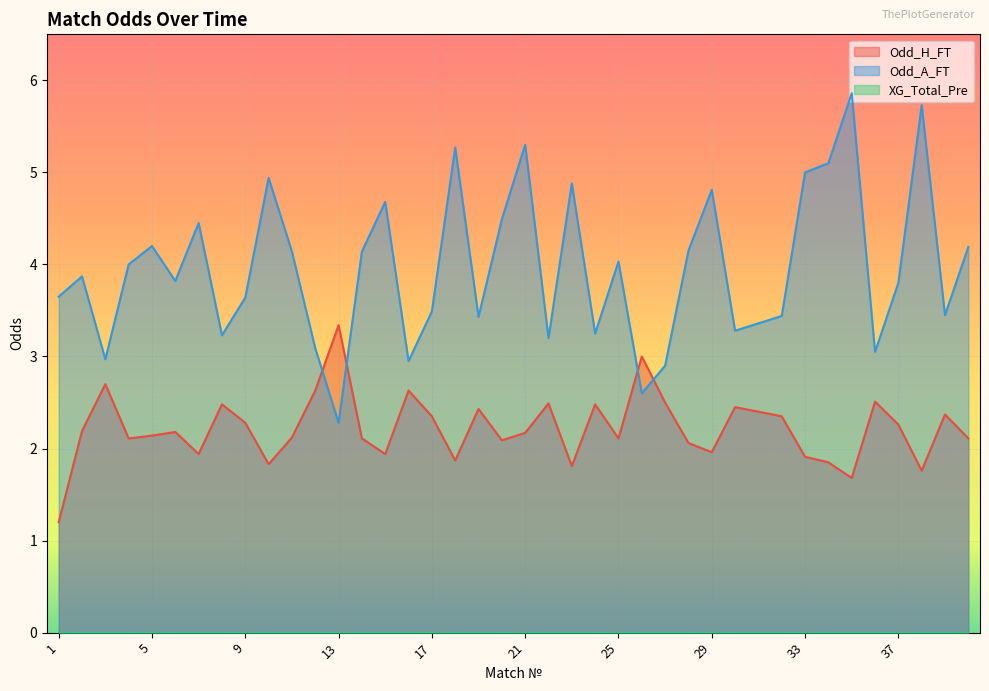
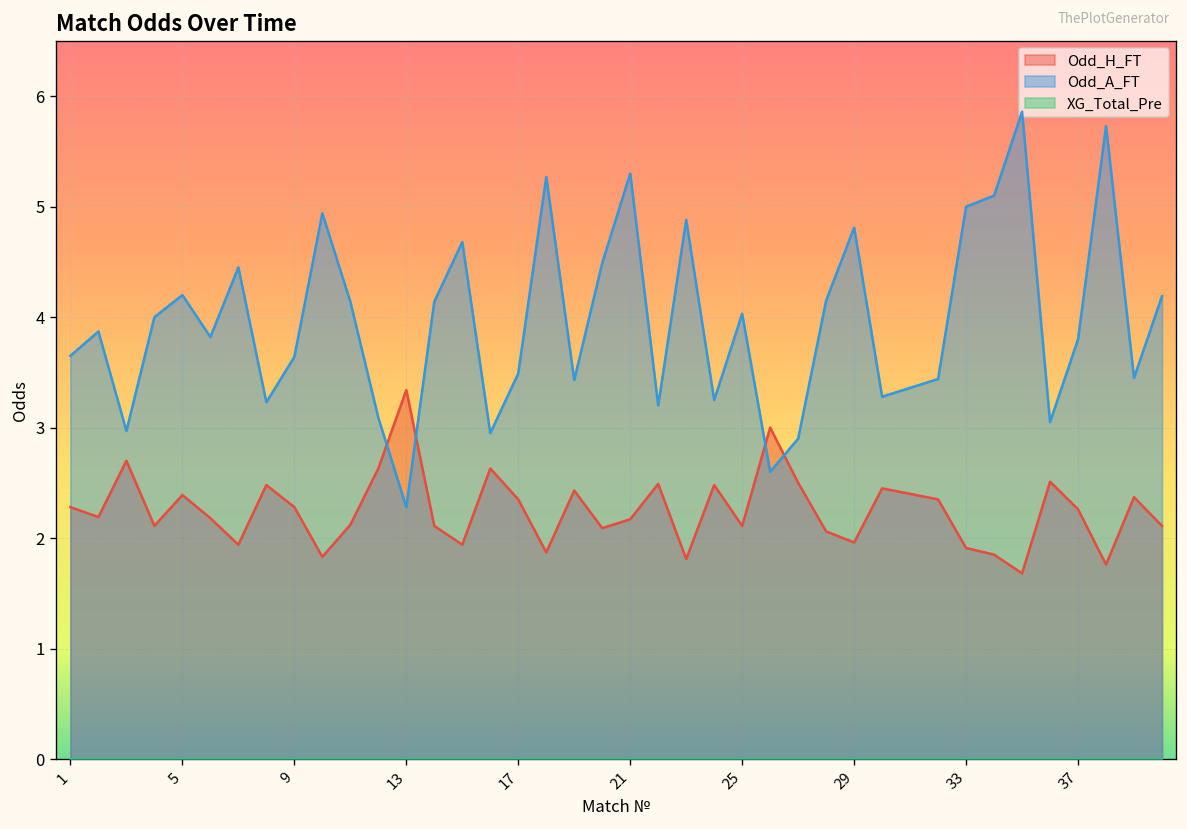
Odd_H_FT, 1: 1.2 -> 2.3
Odd_H_FT, 5: 2.1 -> 2.4
